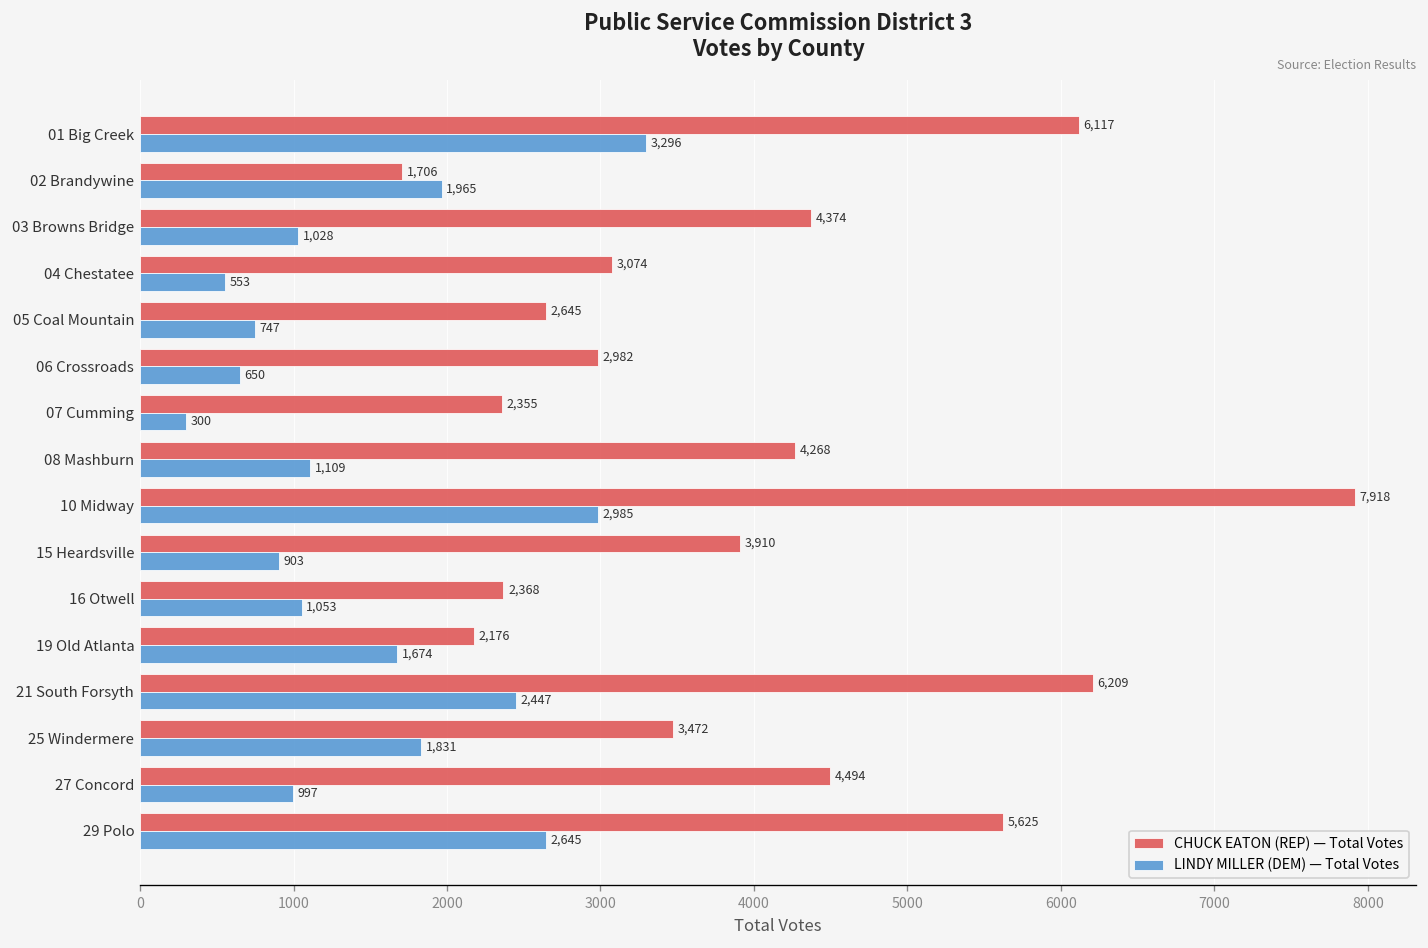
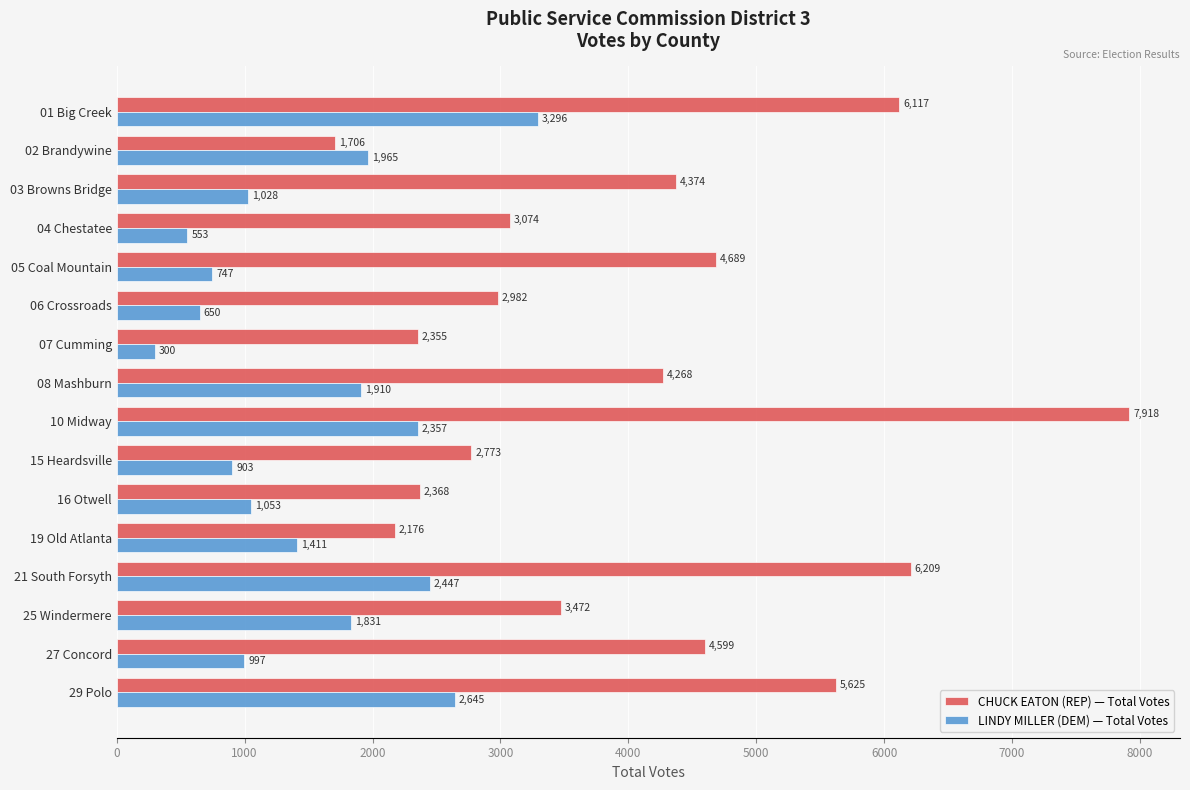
CHUCK EATON (REP) — Total Votes, 05 Coal Mountain: 2,645 -> 4,689
LINDY MILLER (DEM) — Total Votes, 08 Mashburn: 1,109 -> 1,910
LINDY MILLER (DEM) — Total Votes, 10 Midway: 2,985 -> 2,357
CHUCK EATON (REP) — Total Votes, 15 Heardsville: 3,910 -> 2,773
LINDY MILLER (DEM) — Total Votes, 19 Old Atlanta: 1,674 -> 1,411
CHUCK EATON (REP) — Total Votes, 27 Concord: 4,494 -> 4,599
